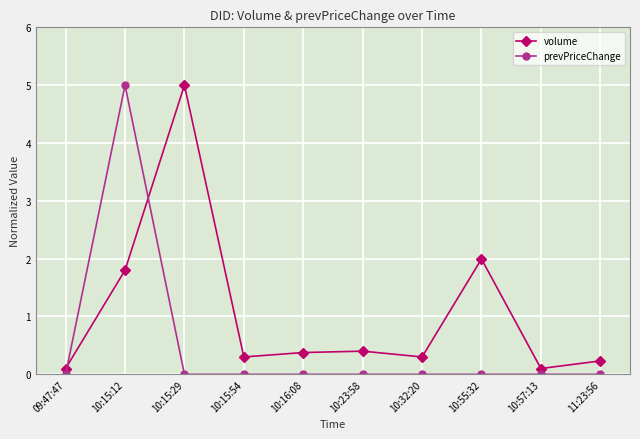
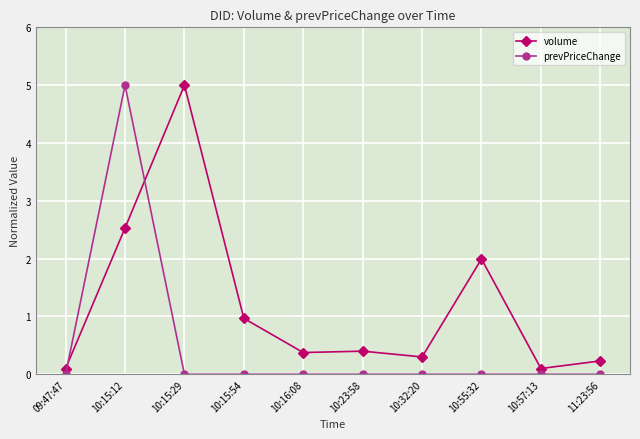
volume, 10:15:12: 1.8 -> 2.5
volume, 10:15:54: 0.3 -> 1.0
